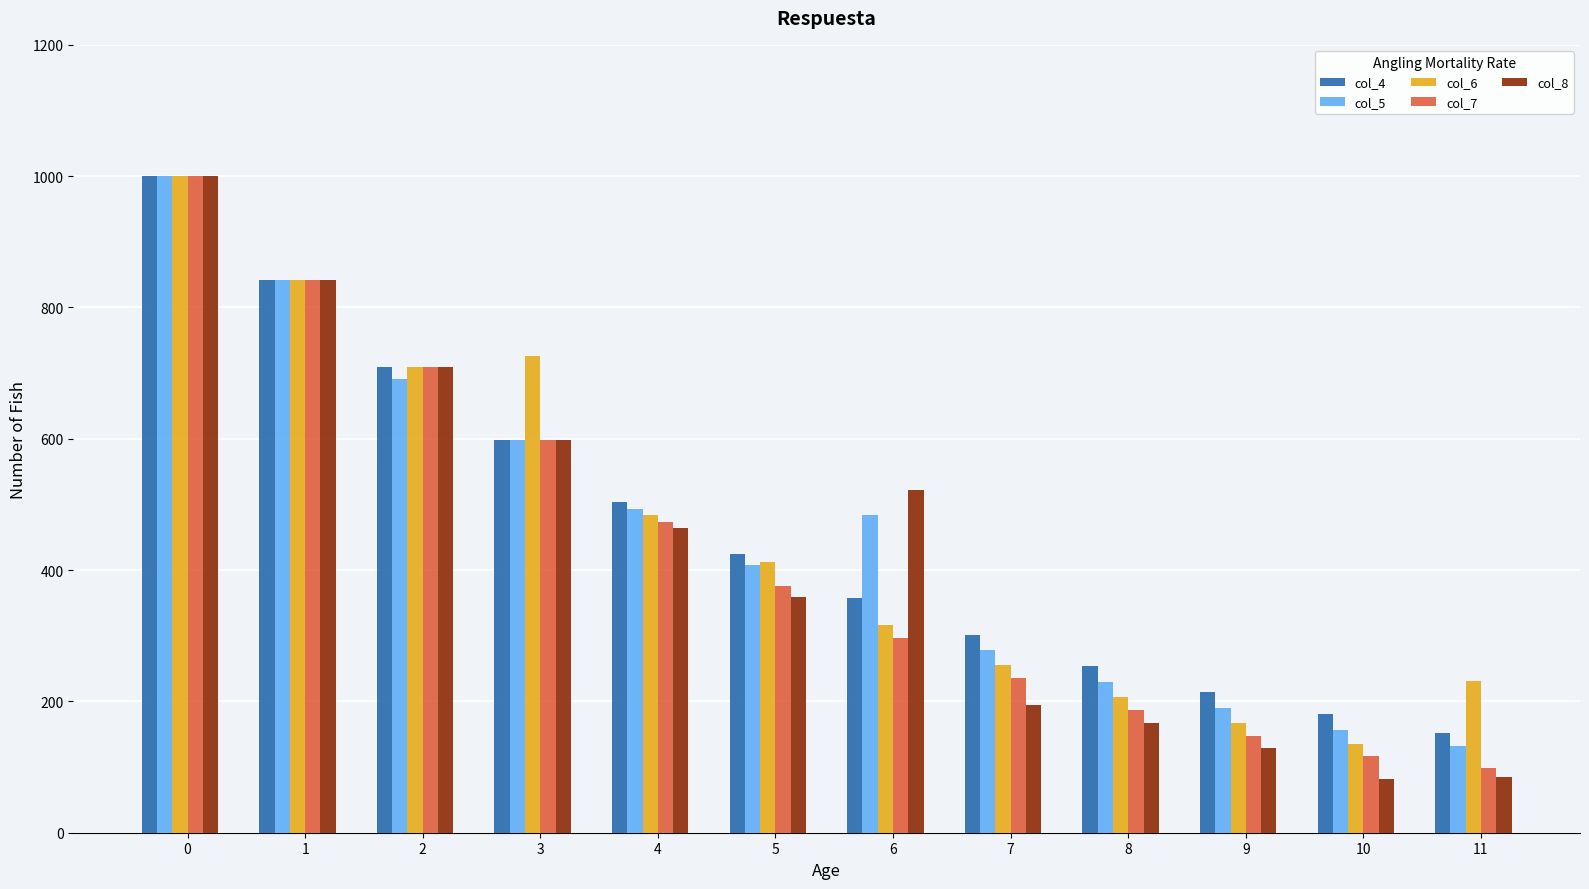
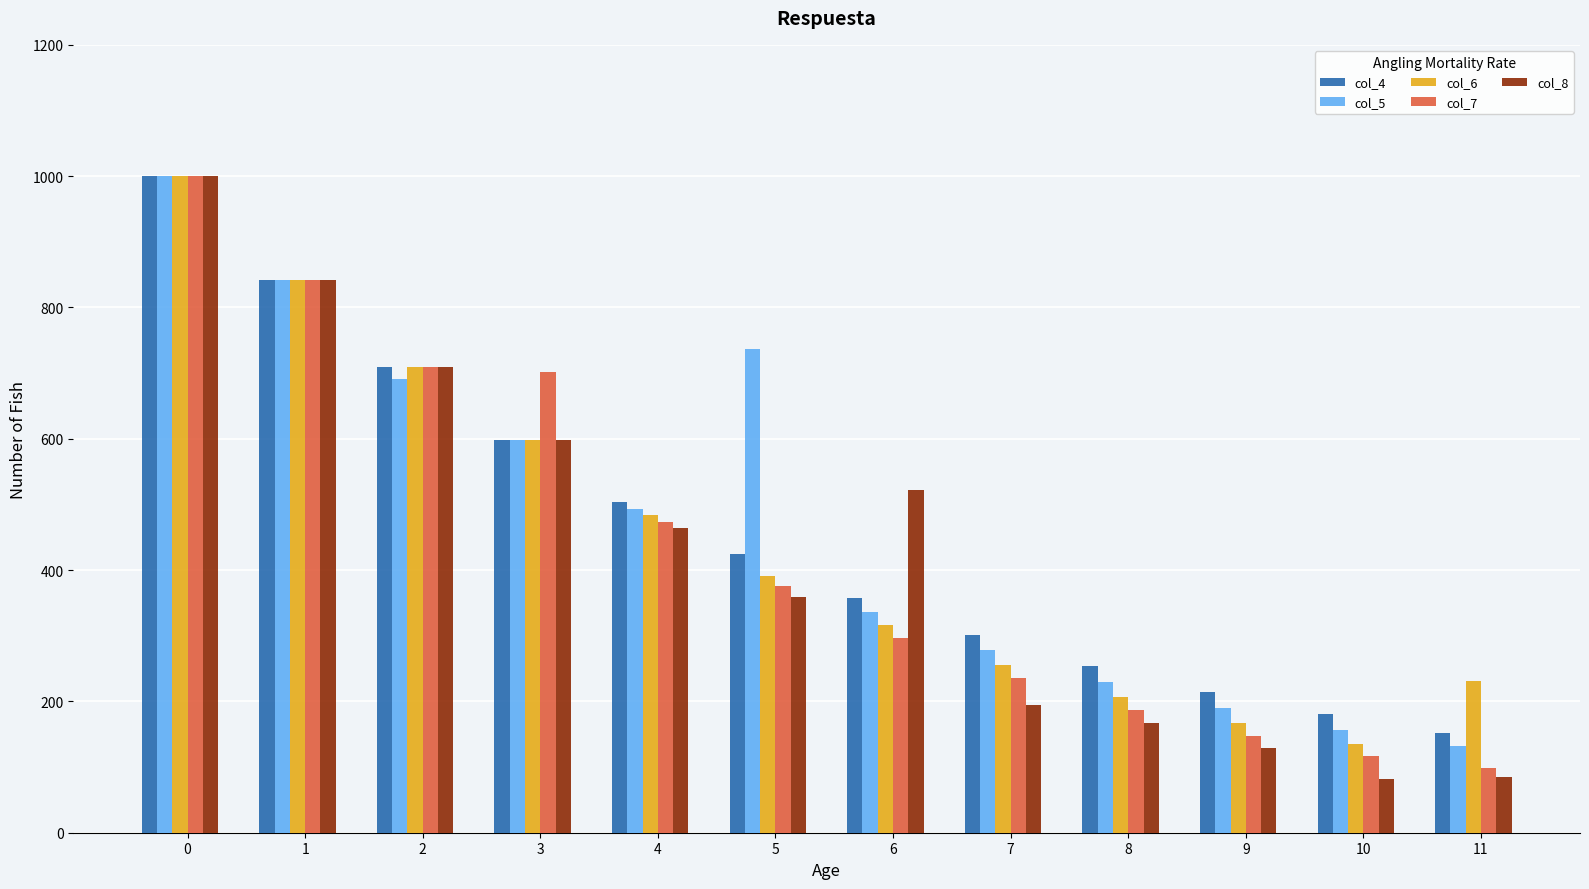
col_6, 3: 730 -> 600
col_7, 3: 600 -> 700
col_5, 5: 410 -> 740
col_6, 5: 410 -> 390
col_5, 6: 480 -> 340
